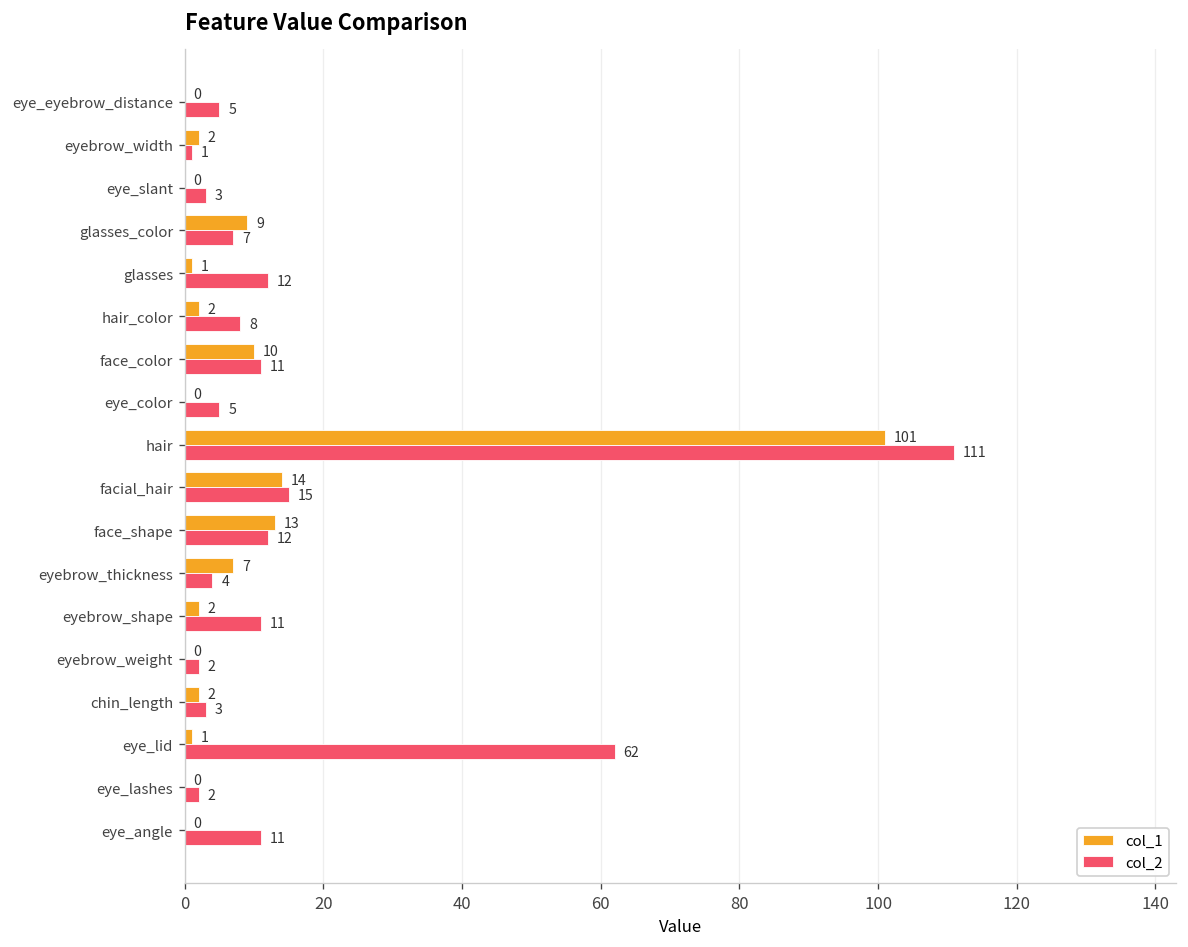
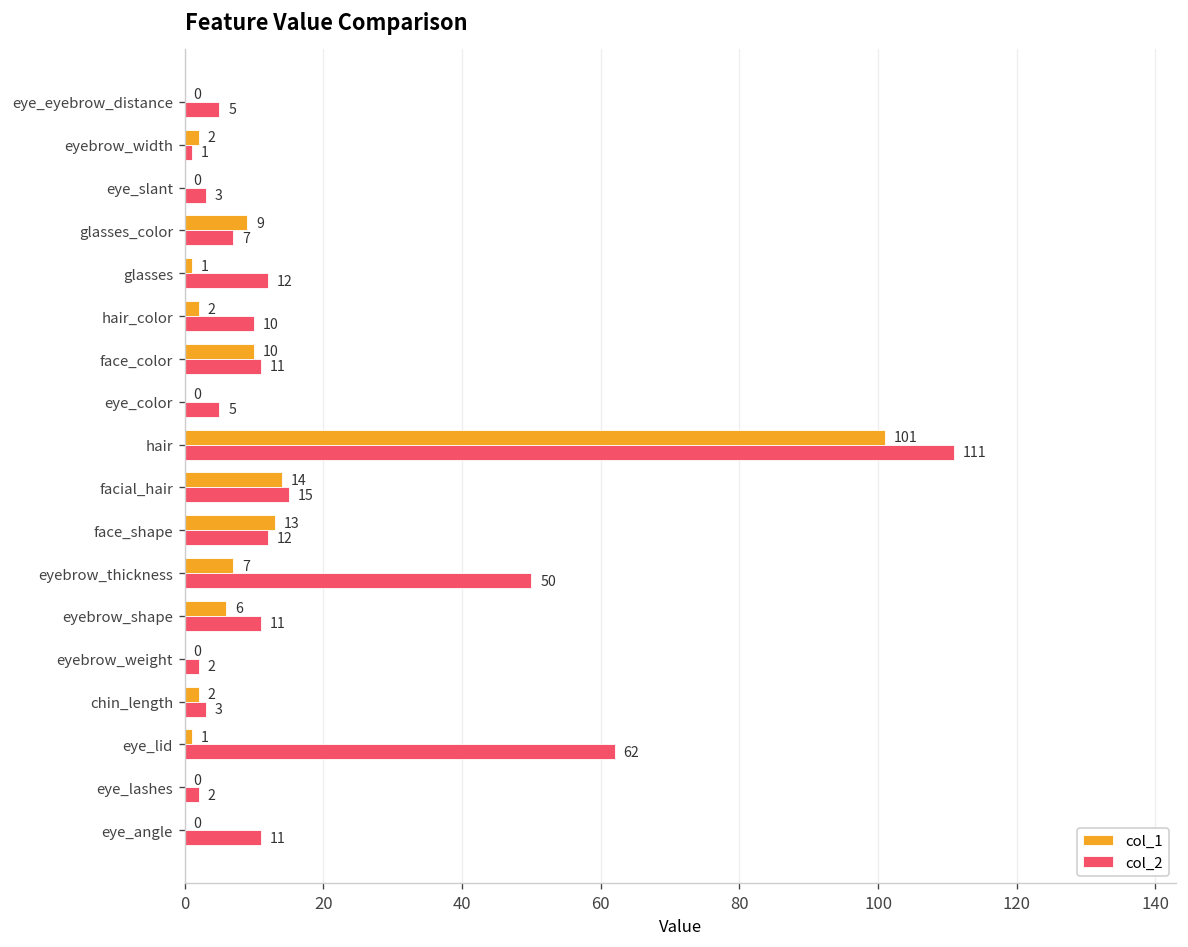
col_2, hair_color: 8 -> 10
col_2, eyebrow_thickness: 4 -> 50
col_1, eyebrow_shape: 2 -> 6
